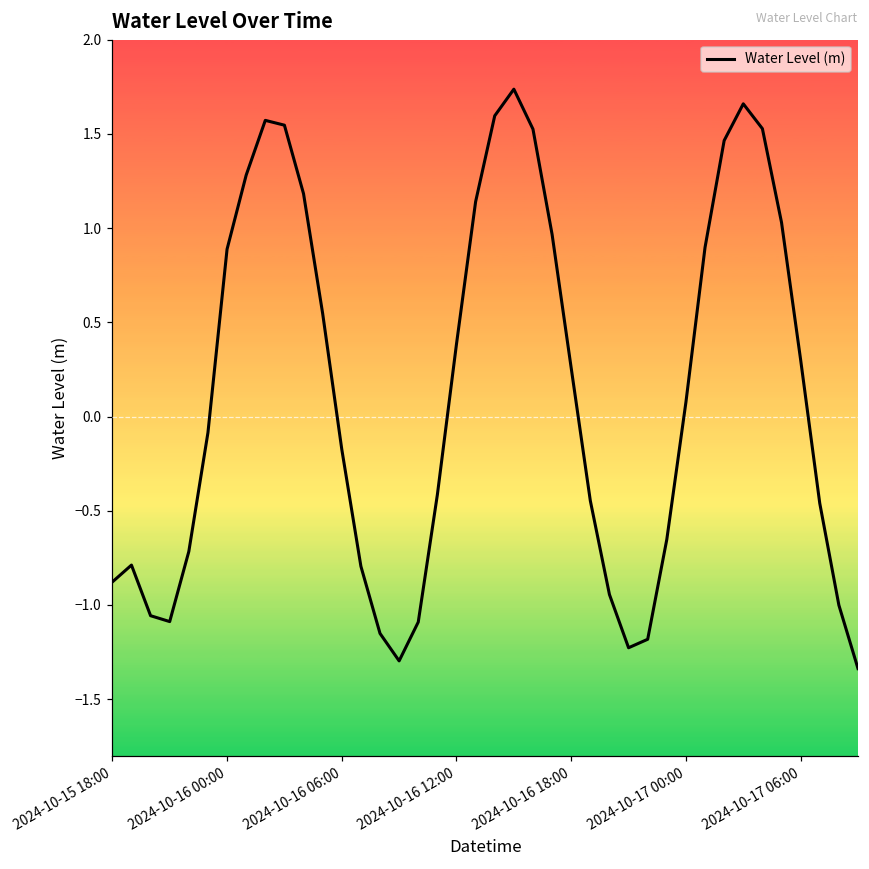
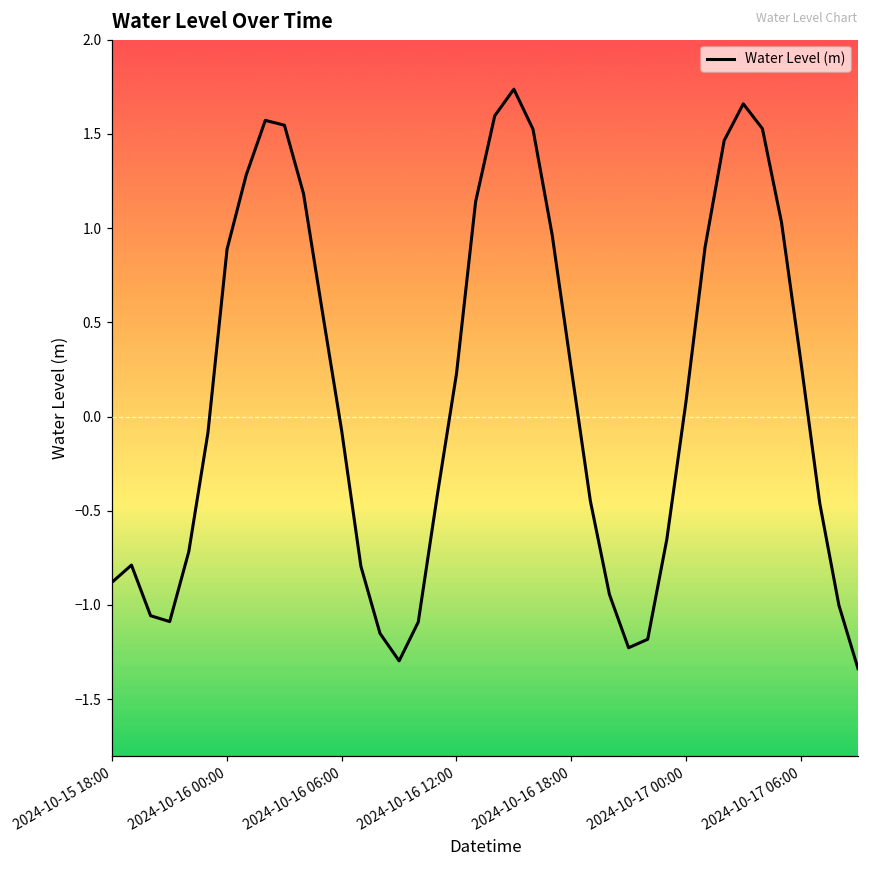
2024-10-16 06:00: -0.17 -> -0.08
2024-10-16 12:00: 0.39 -> 0.23
